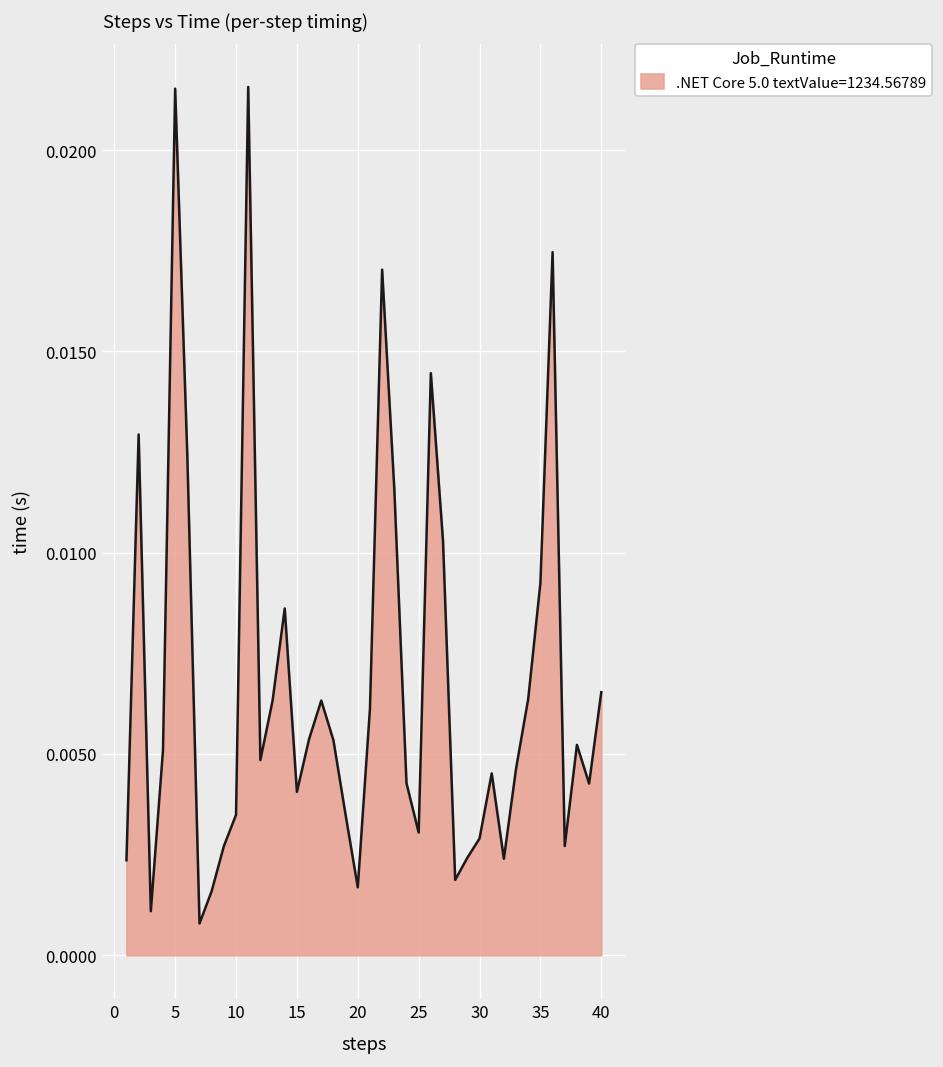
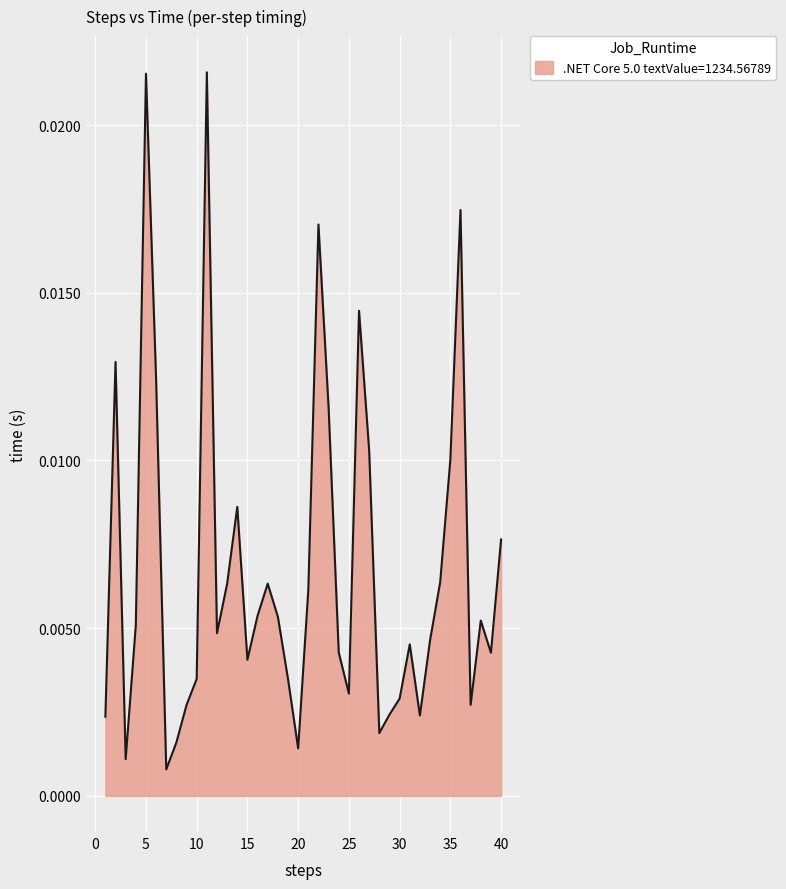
20: 0.0017 -> 0.0014
35: 0.0093 -> 0.0100
40: 0.0065 -> 0.0076
